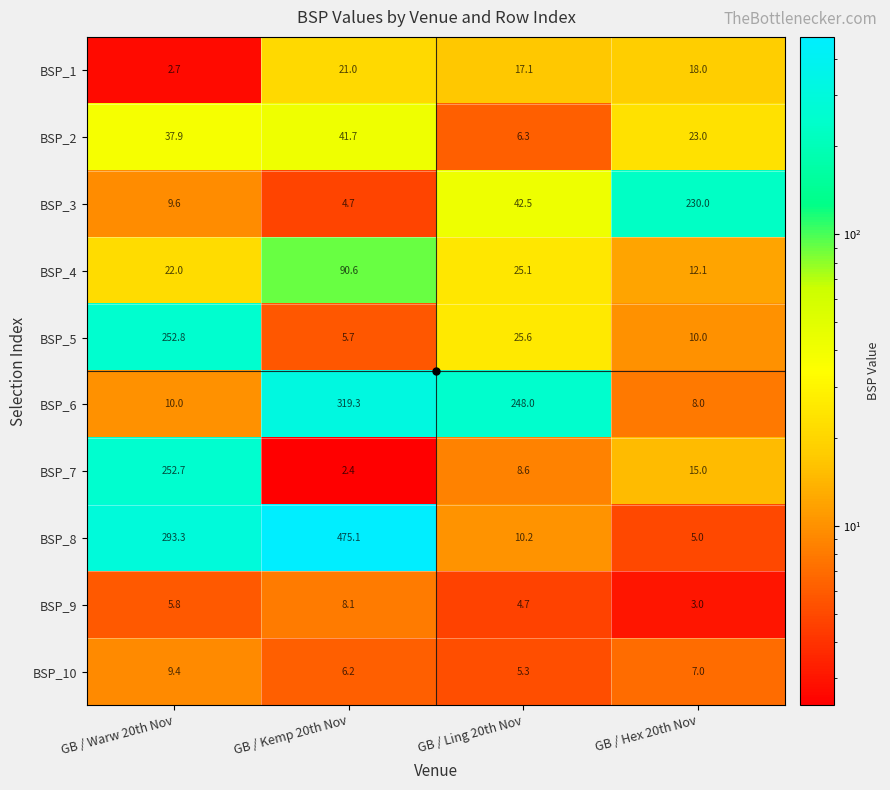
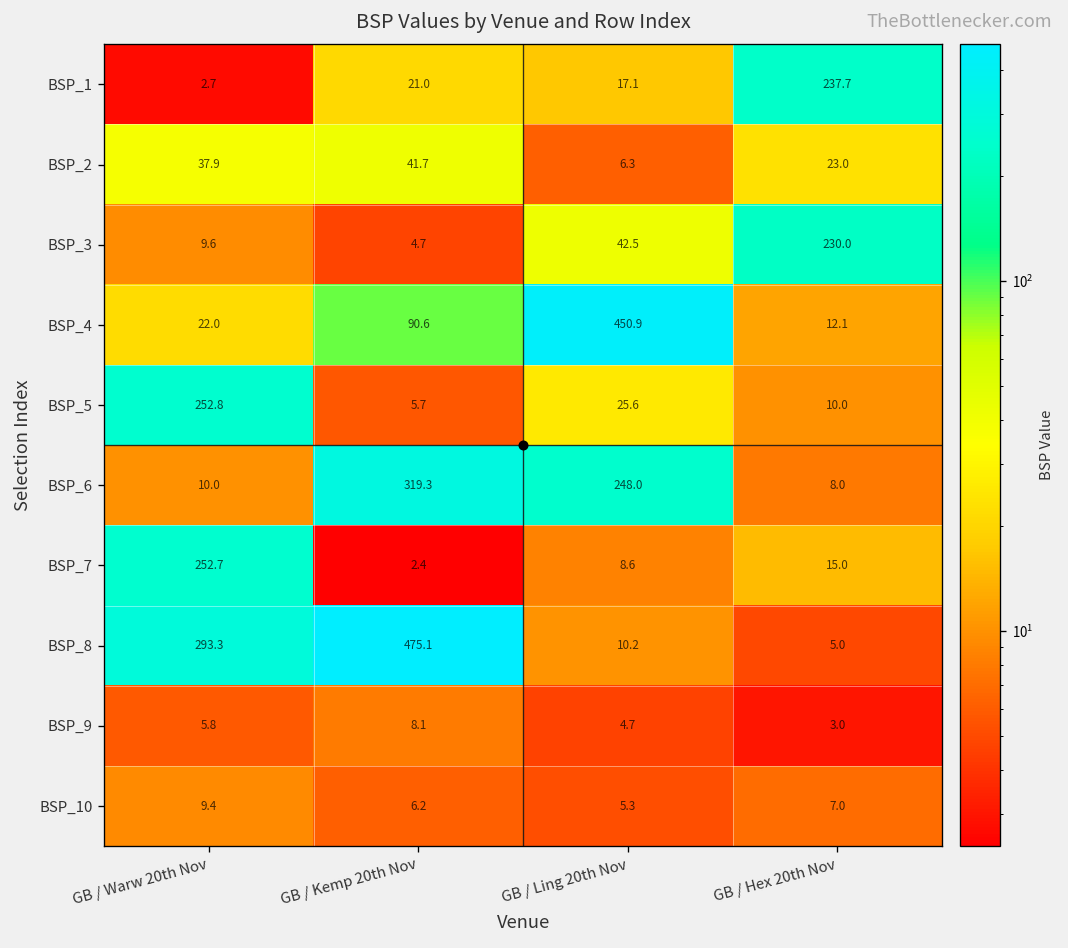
BSP_1, GB / Hex 20th Nov: 18.0 -> 237.7
BSP_4, GB / Ling 20th Nov: 25.1 -> 450.9
